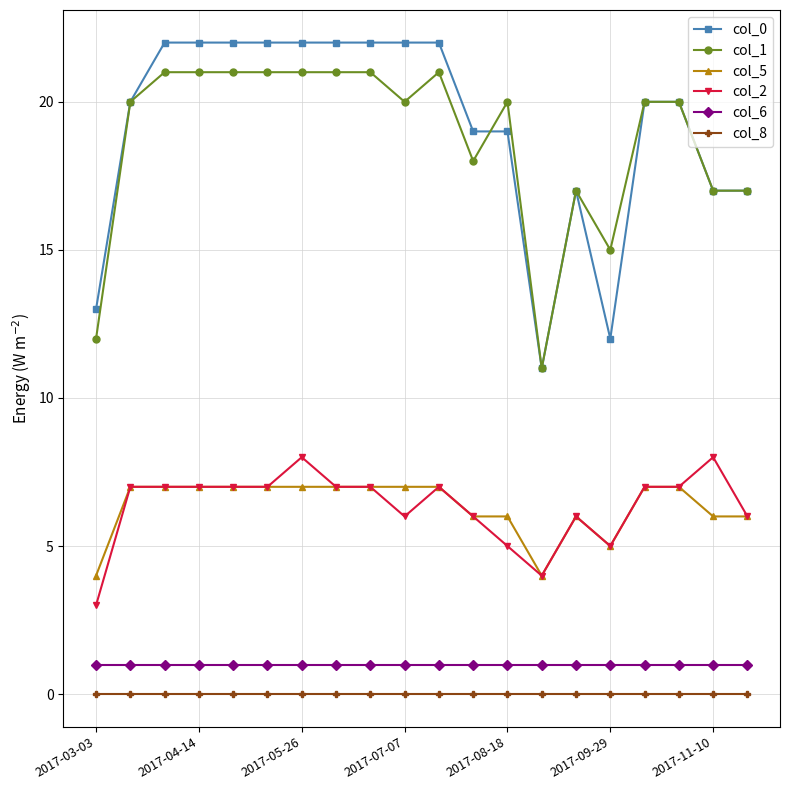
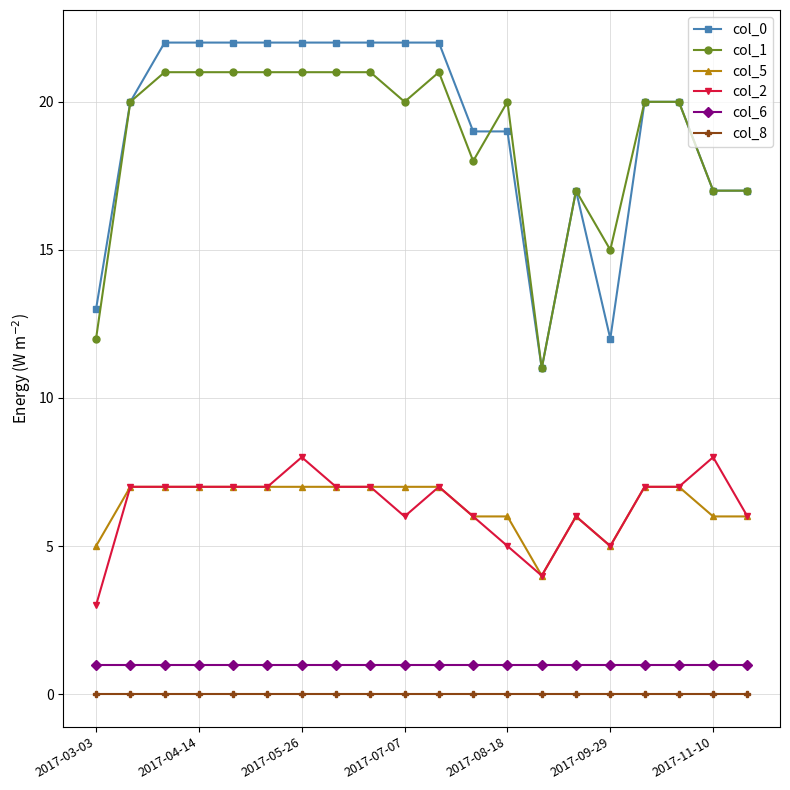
col_5, 2017-03-03: 4 -> 5
